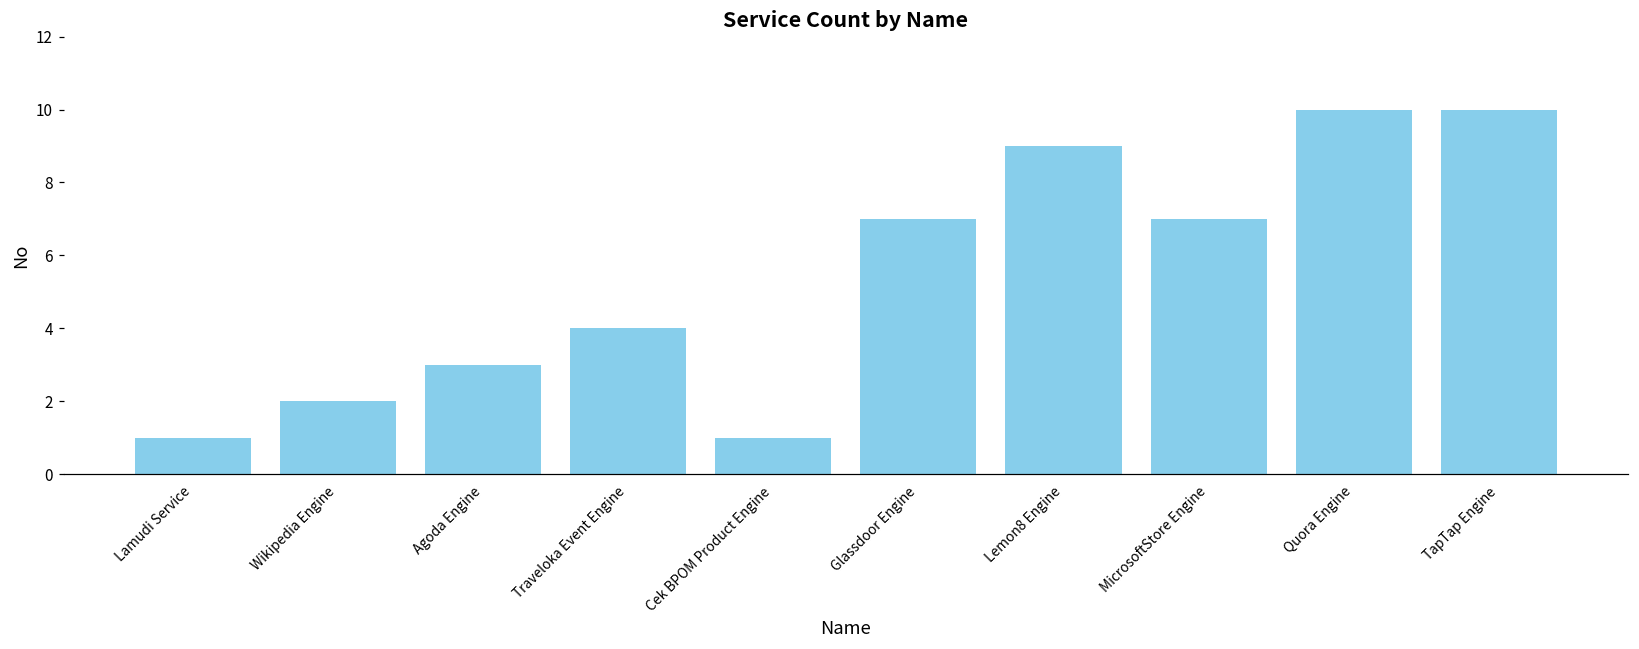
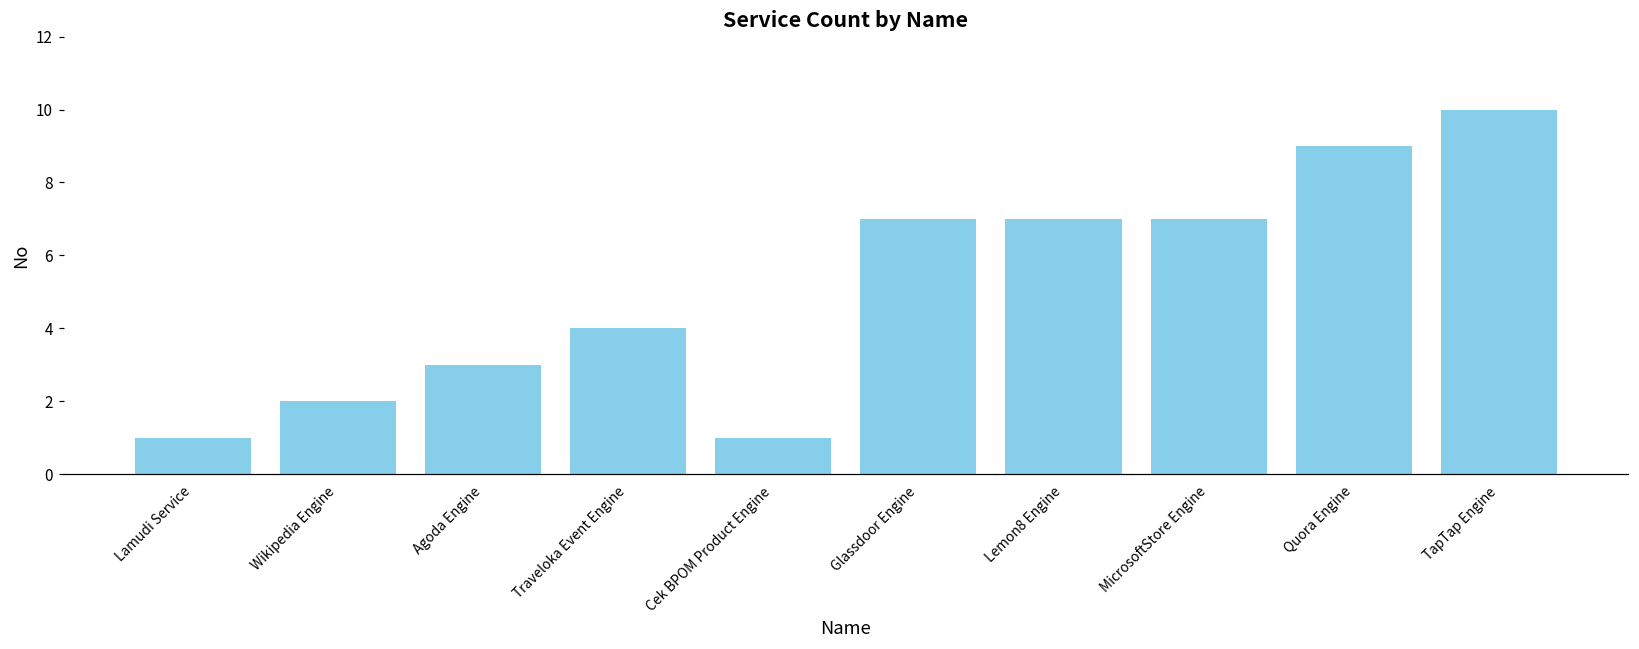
Lemon8 Engine: 9 -> 7
Quora Engine: 10 -> 9
